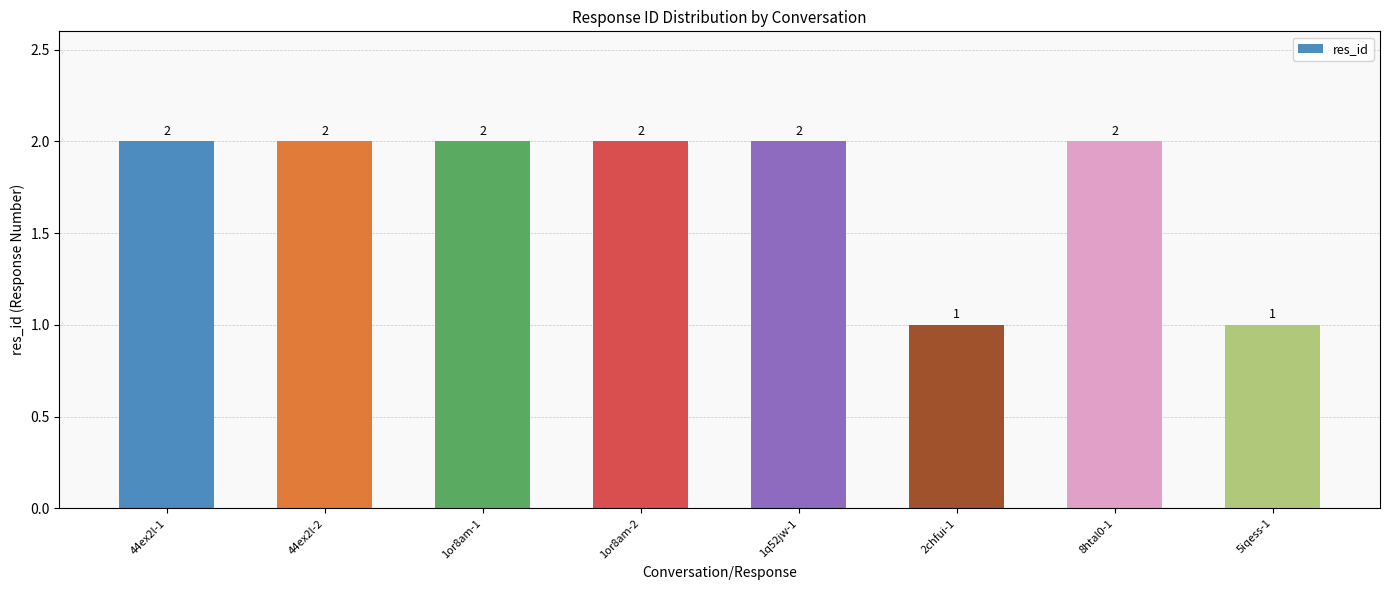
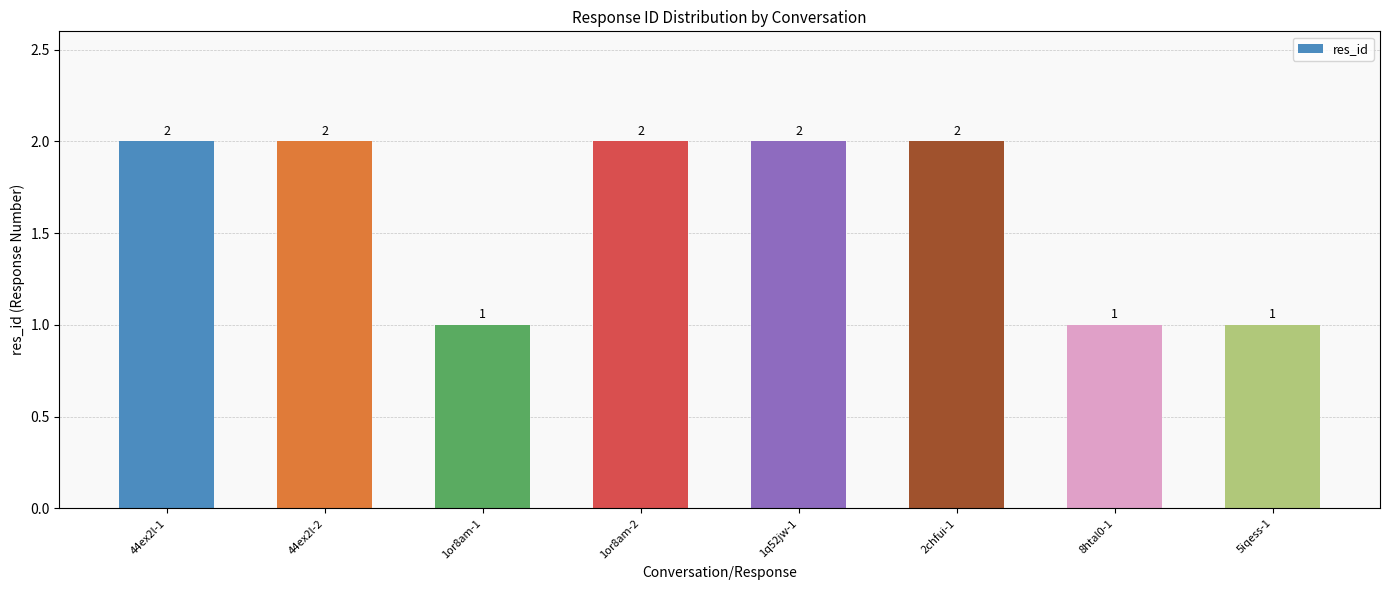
1or8am-1: 2 -> 1
2chfui-1: 1 -> 2
8htal0-1: 2 -> 1
